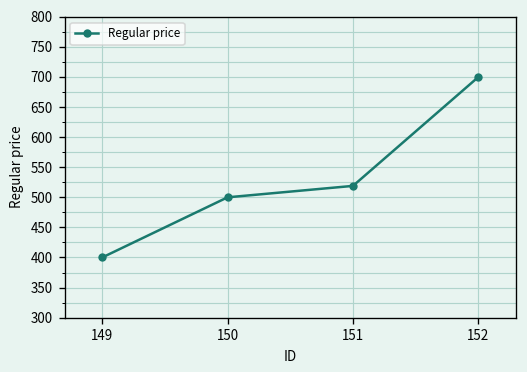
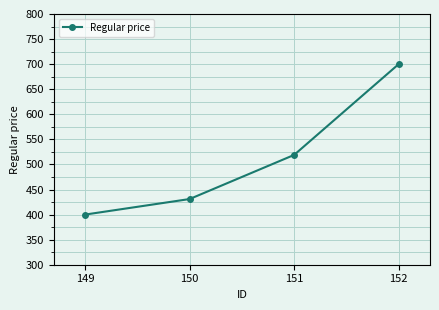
150: 500 -> 430
